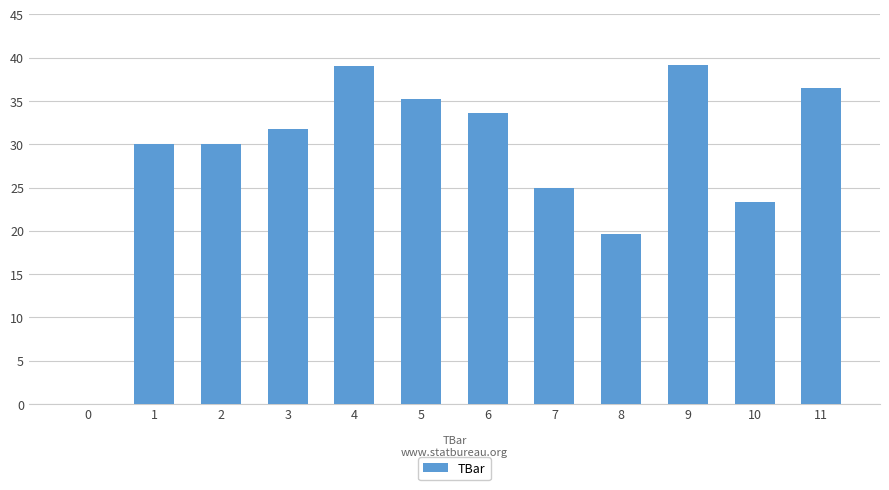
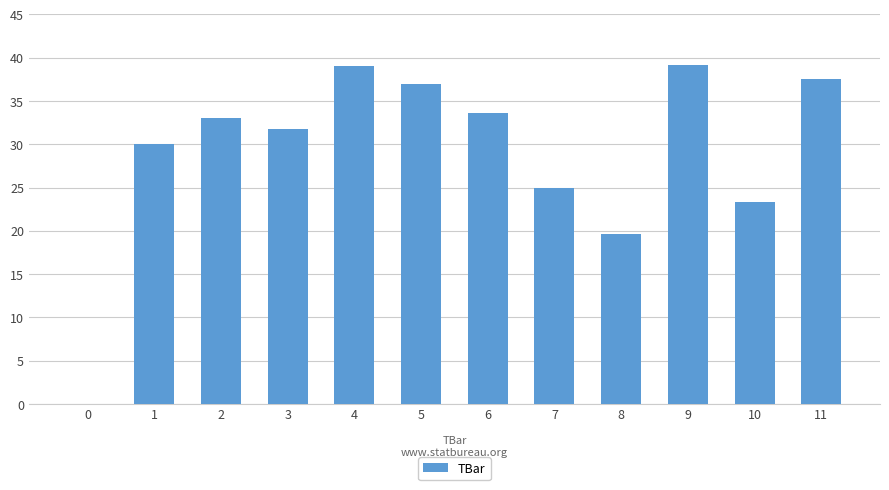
2: 30 -> 33
5: 35 -> 37
11: 36.6 -> 37.5
